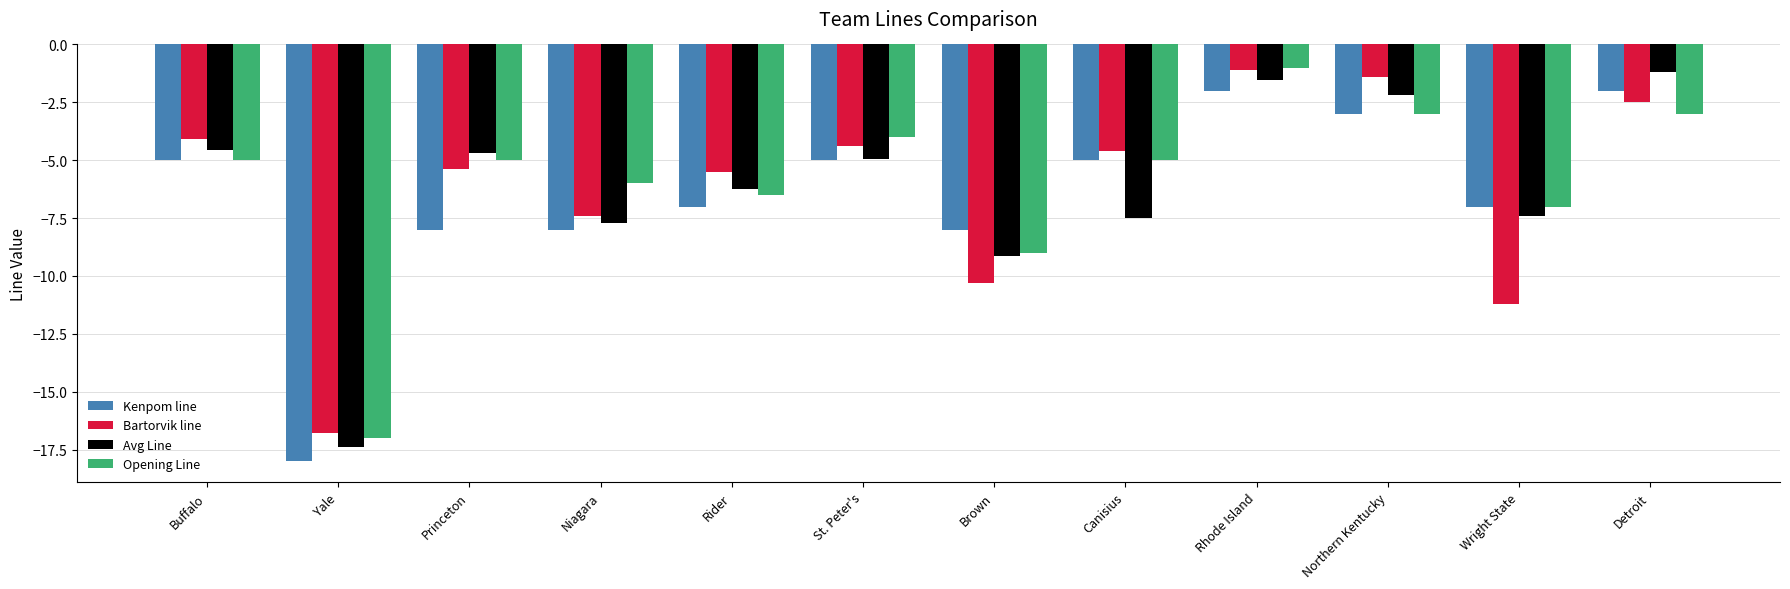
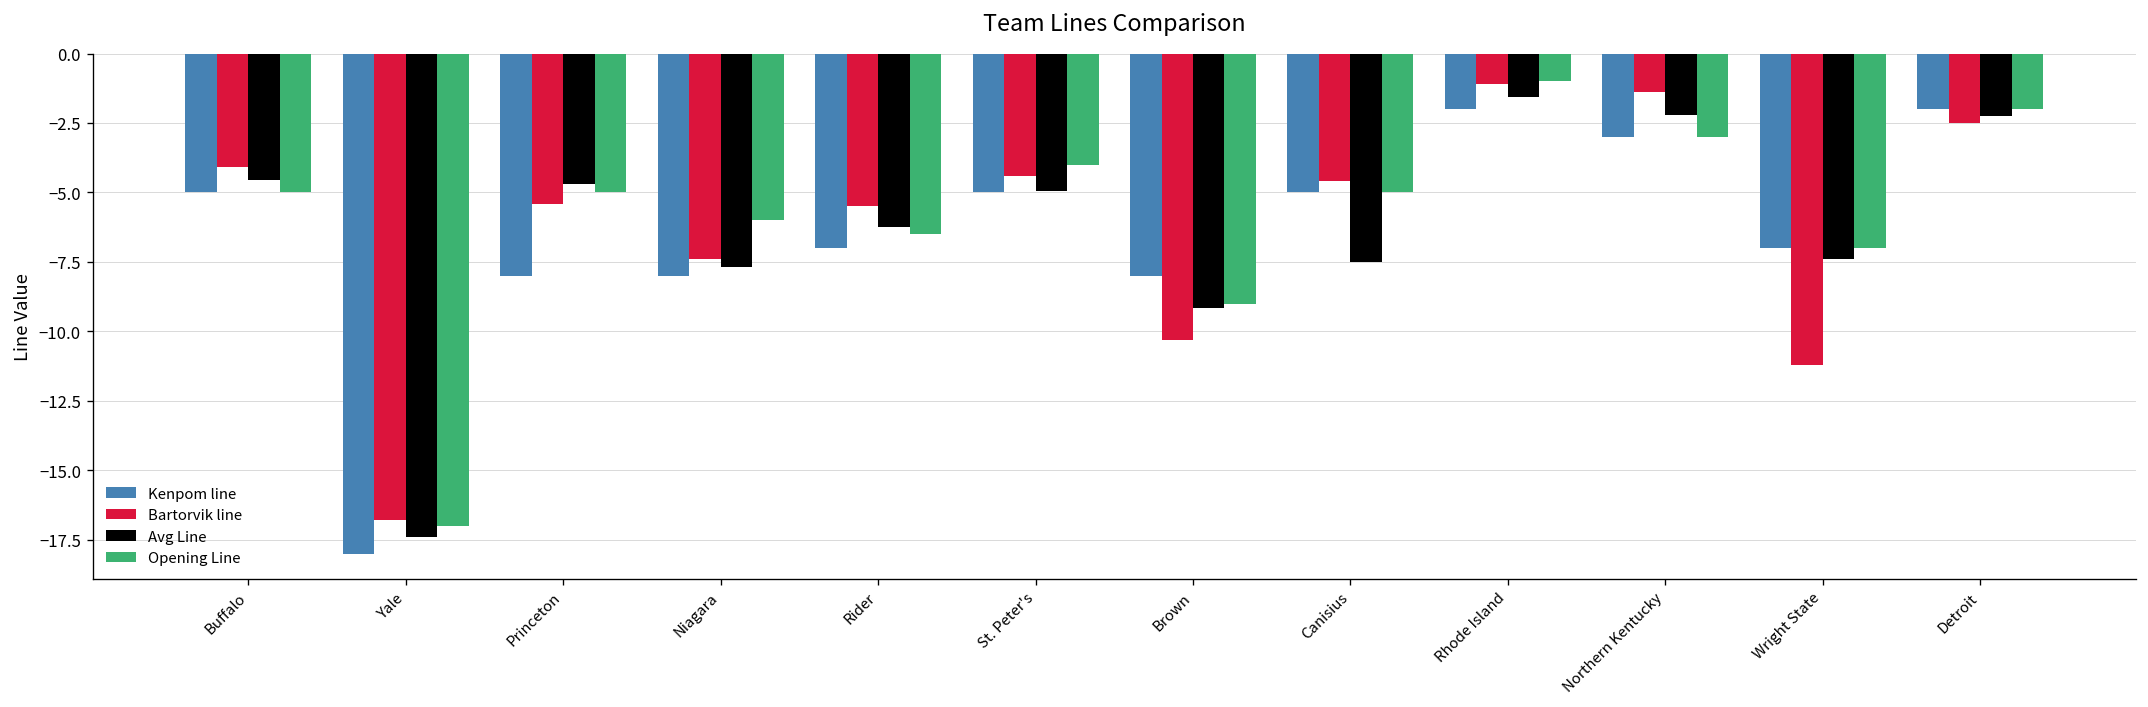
Avg Line, Detroit: -1.2 -> -2.3
Opening Line, Detroit: -3 -> -2
